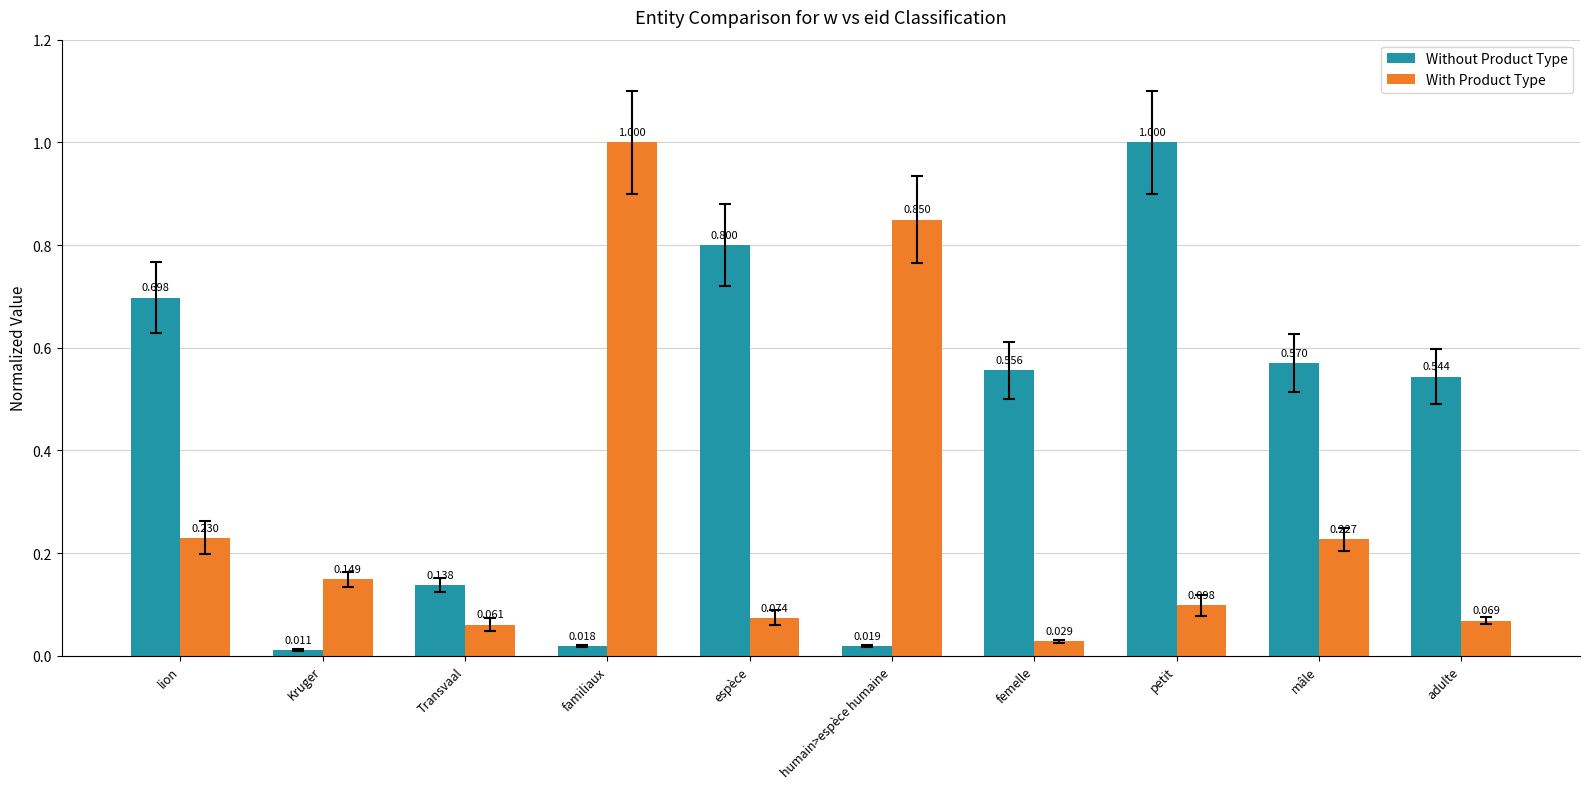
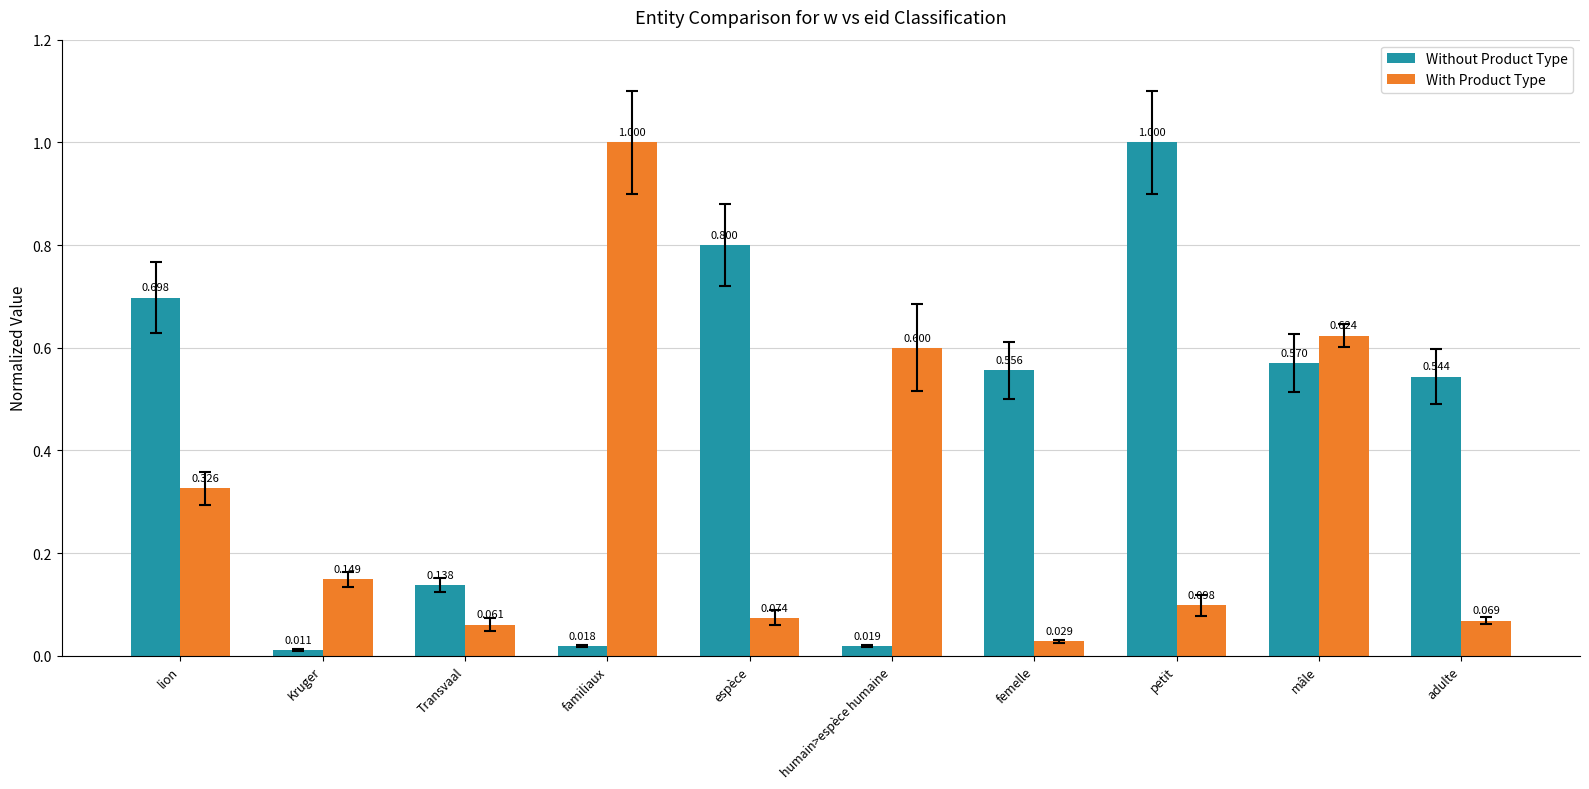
With Product Type, lion: 0.230 -> 0.326
With Product Type, humain>espèce humaine: 0.850 -> 0.600
With Product Type, mâle: 0.227 -> 0.624
